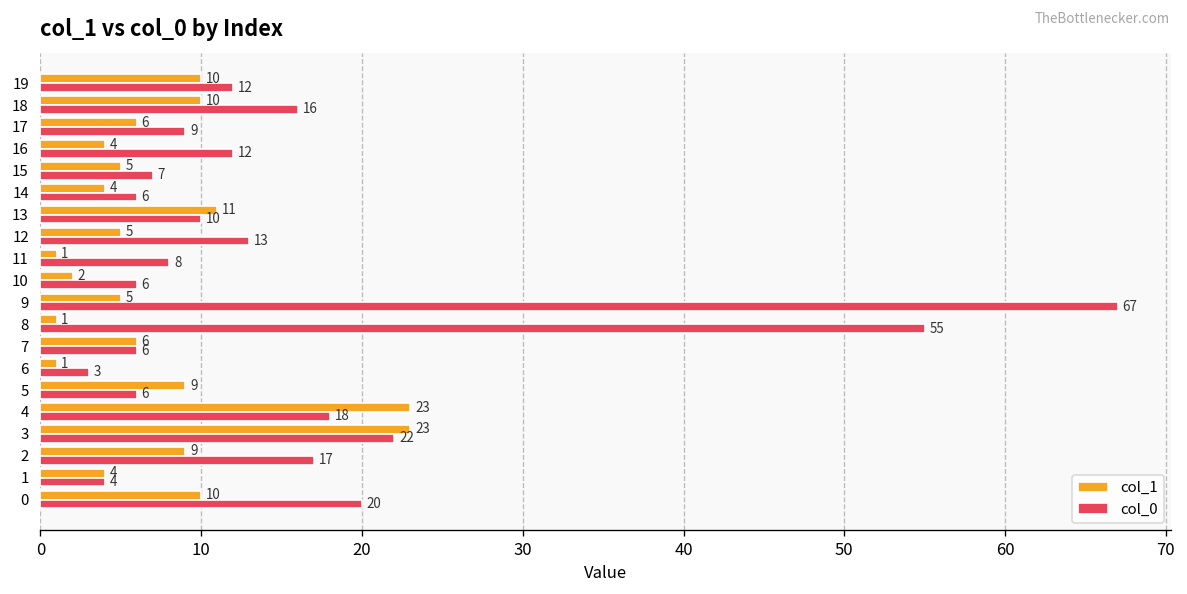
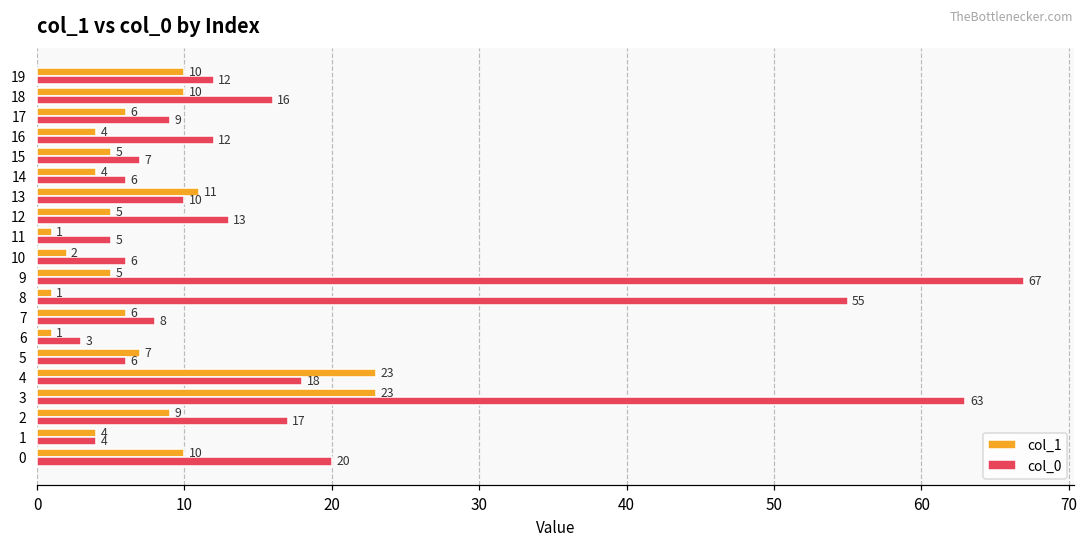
col_0, 11: 8 -> 5
col_0, 7: 6 -> 8
col_1, 5: 9 -> 7
col_0, 3: 22 -> 63
